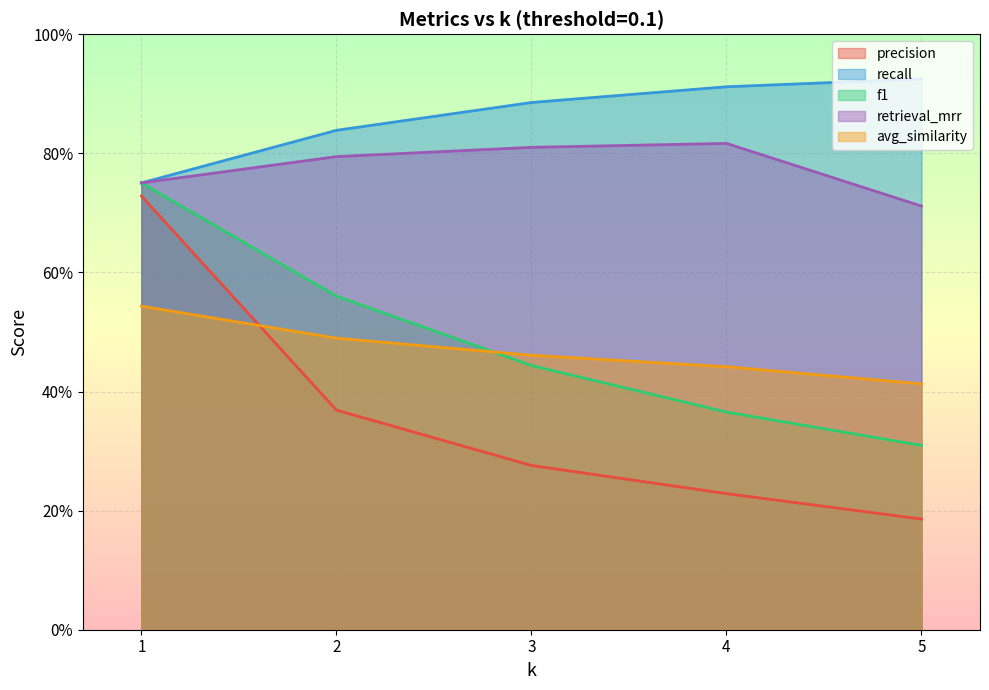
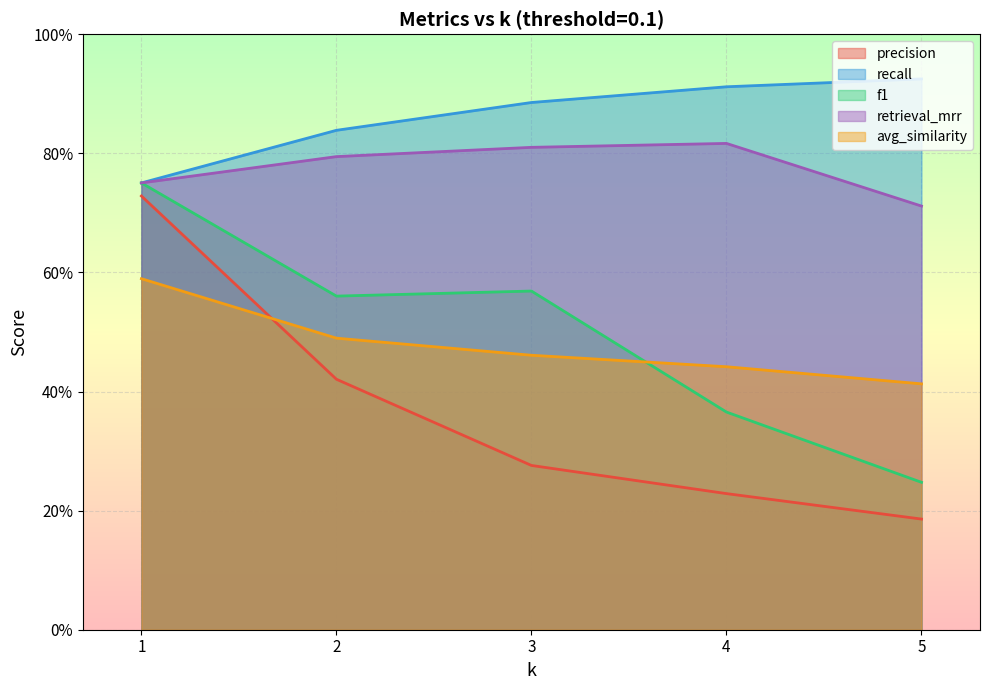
avg_similarity, 1: 54% -> 59%
precision, 2: 37% -> 42%
f1, 3: 44% -> 57%
f1, 5: 31% -> 25%
